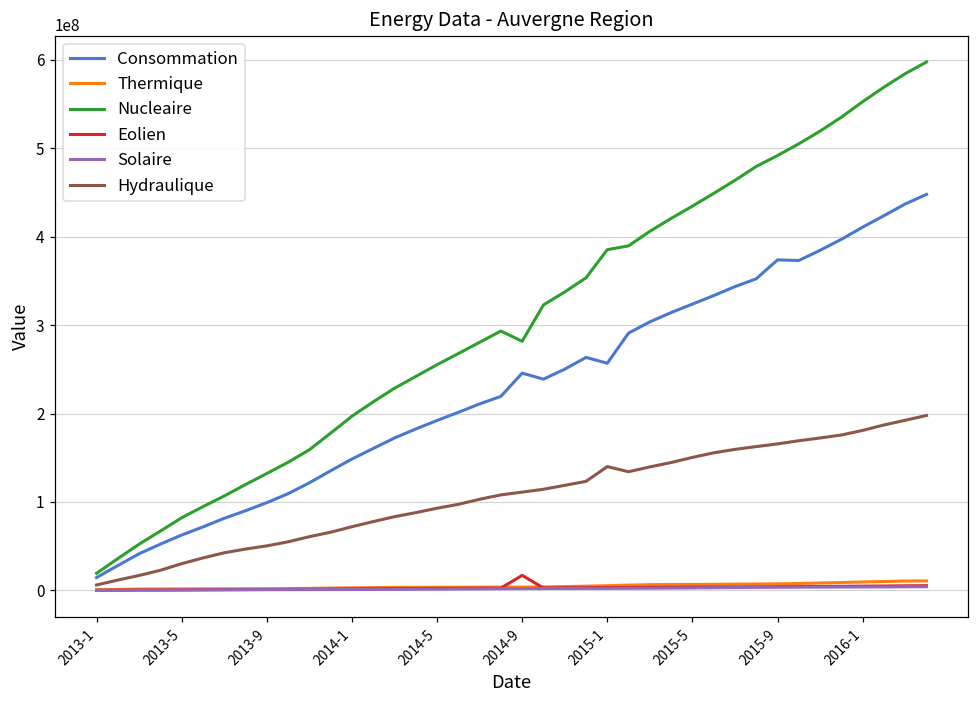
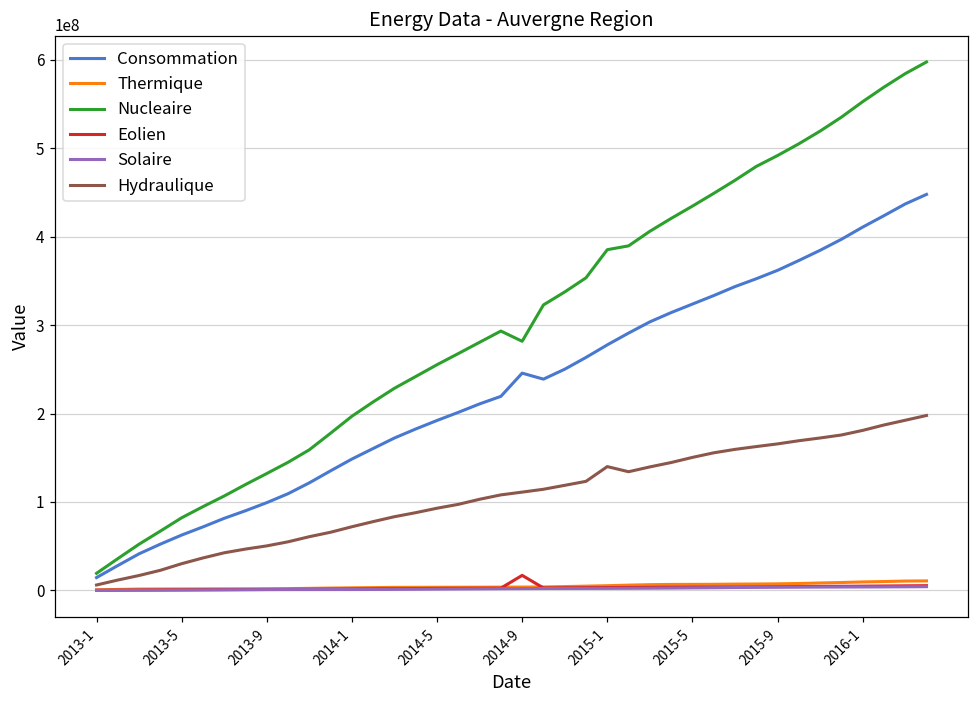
Consommation, 2015-1: 260000000 -> 280000000
Consommation, 2015-9: 370000000 -> 360000000
